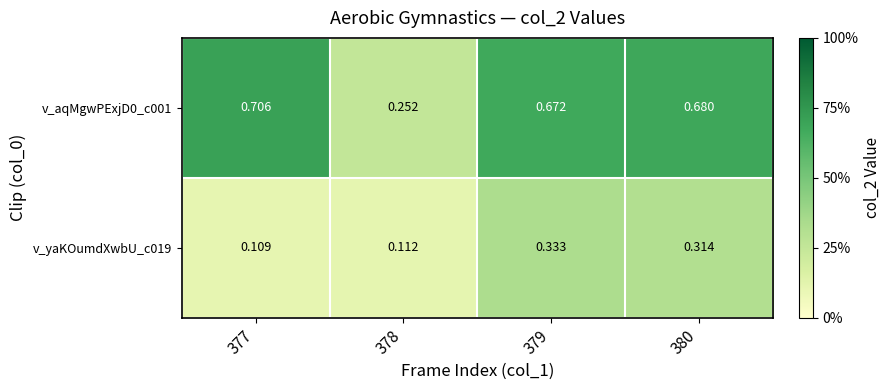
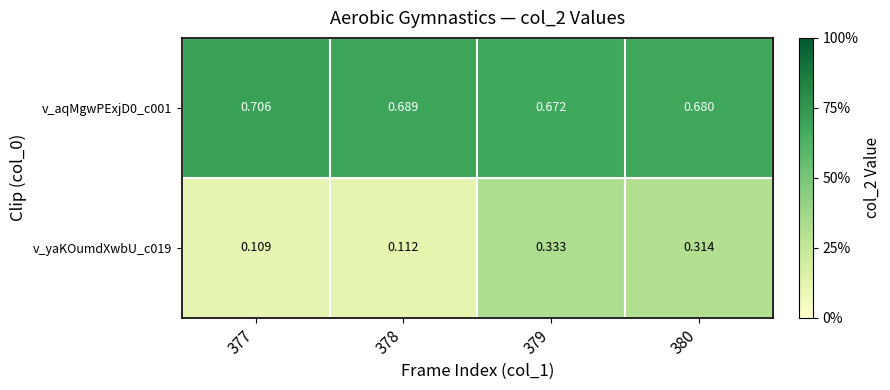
v_aqMgwPExjD0_c001, 378: 0.252 -> 0.689
